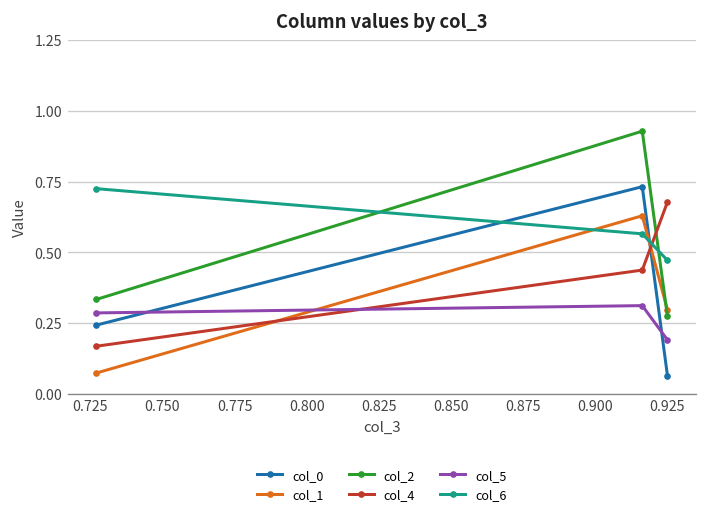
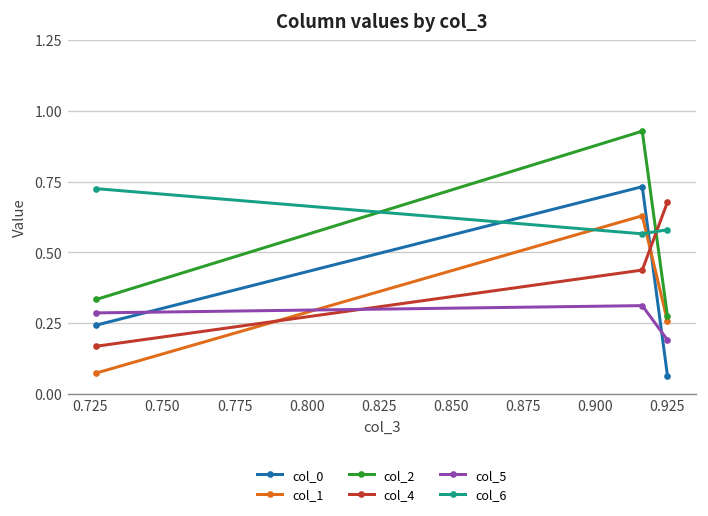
col_1, 0.925: 0.30 -> 0.26
col_6, 0.925: 0.47 -> 0.58
